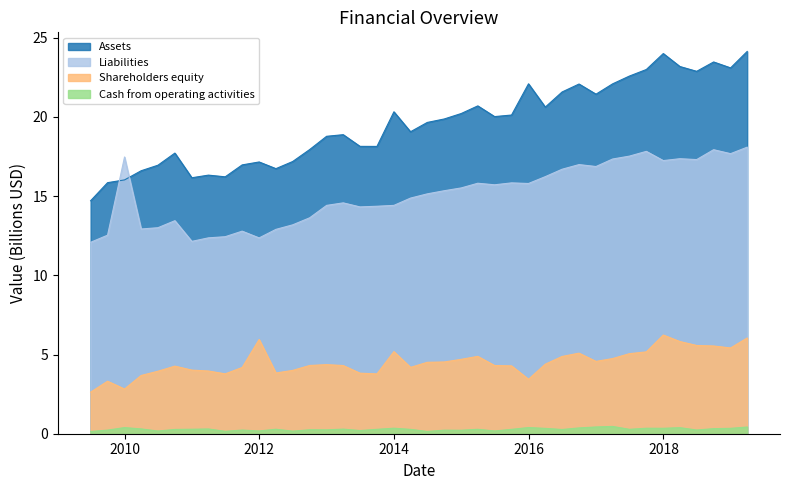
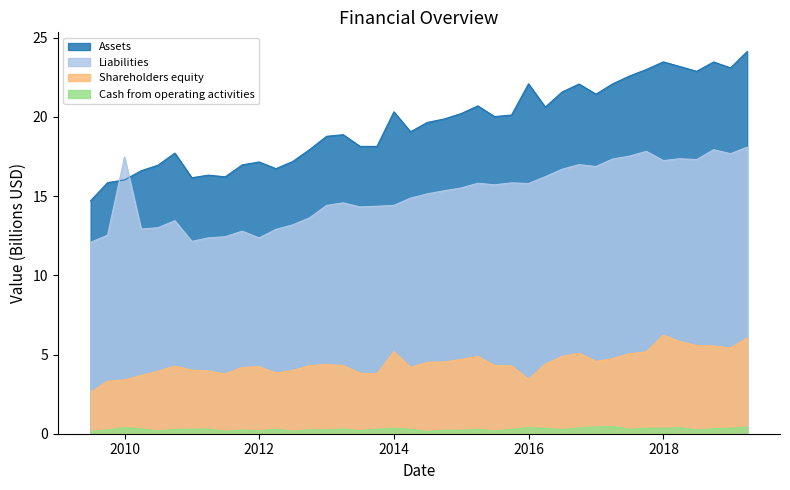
Shareholders equity, 2010: 2.8 -> 3.4
Shareholders equity, 2012: 6.0 -> 4.2
Assets, 2018: 24.0 -> 23.5
